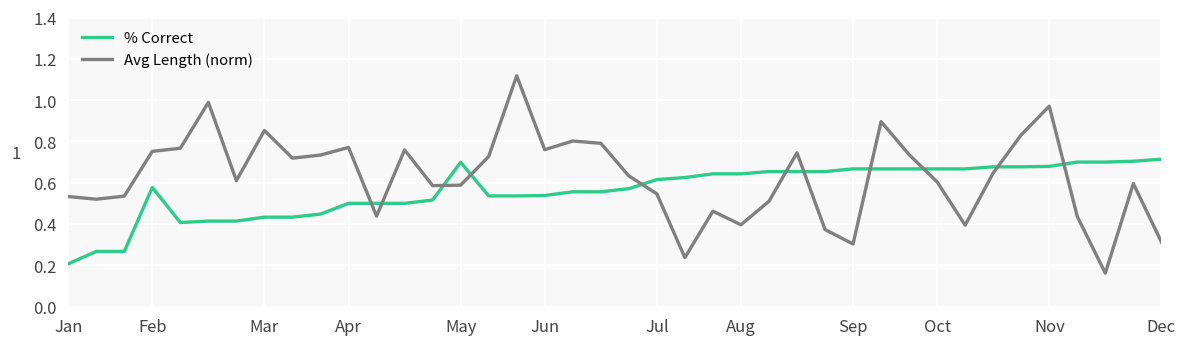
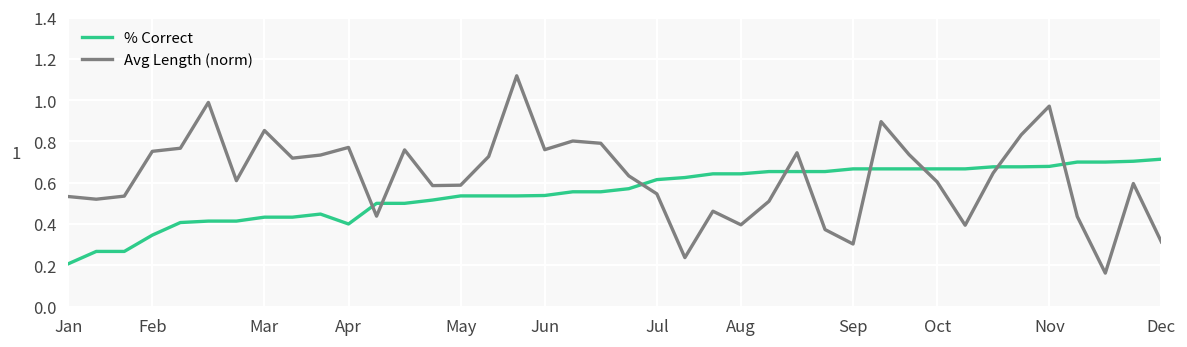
% Correct, Feb: 0.58 -> 0.35
% Correct, Apr: 0.5 -> 0.4
% Correct, May: 0.70 -> 0.54
